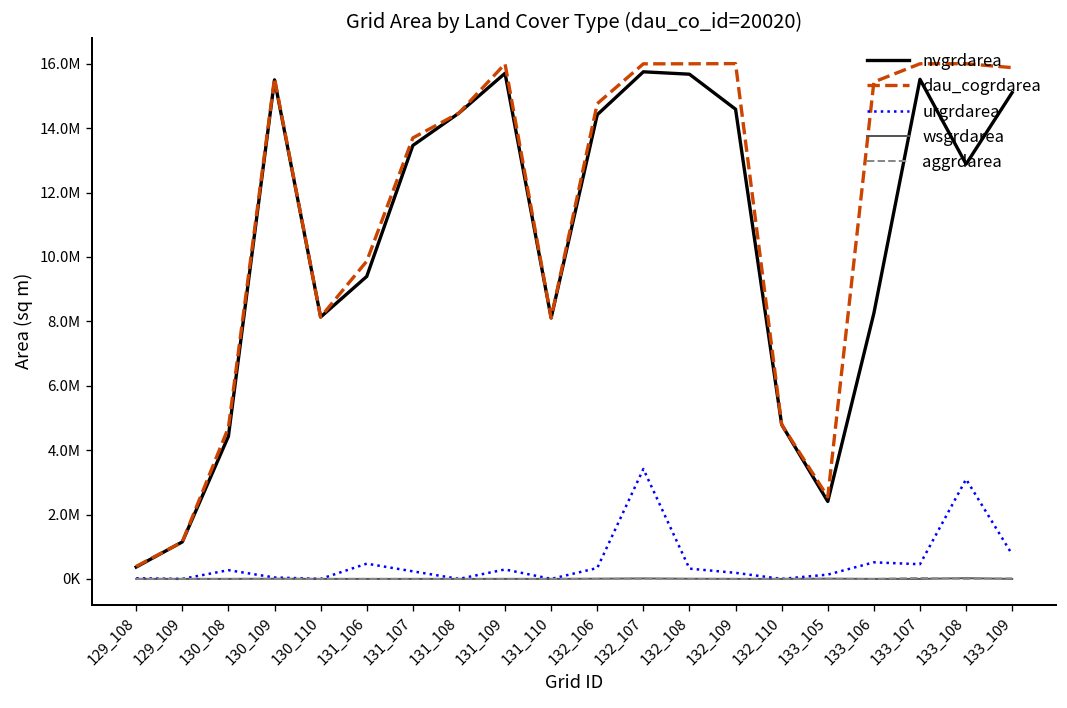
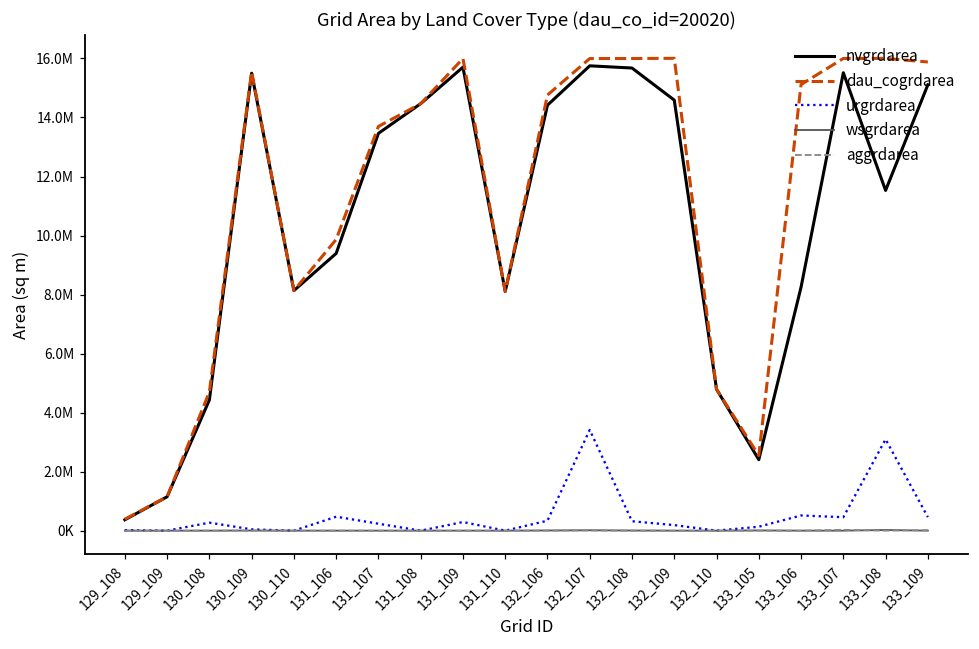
dau_cogrdarea, 133_106: 15400000 -> 15100000
nvgrdarea, 133_108: 12900000 -> 11500000
urgrdarea, 133_109: 800000 -> 500000
